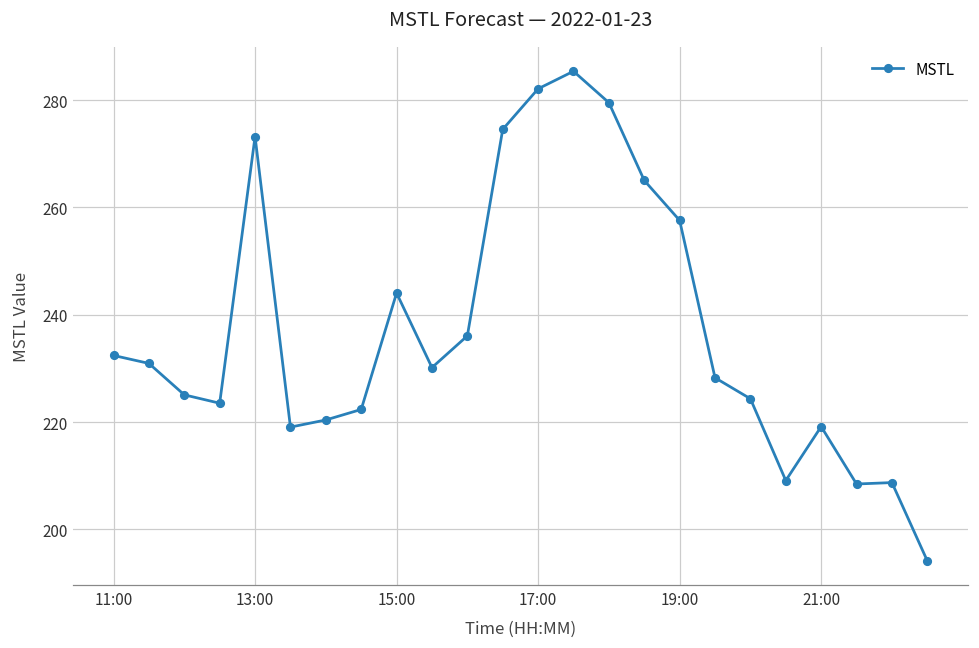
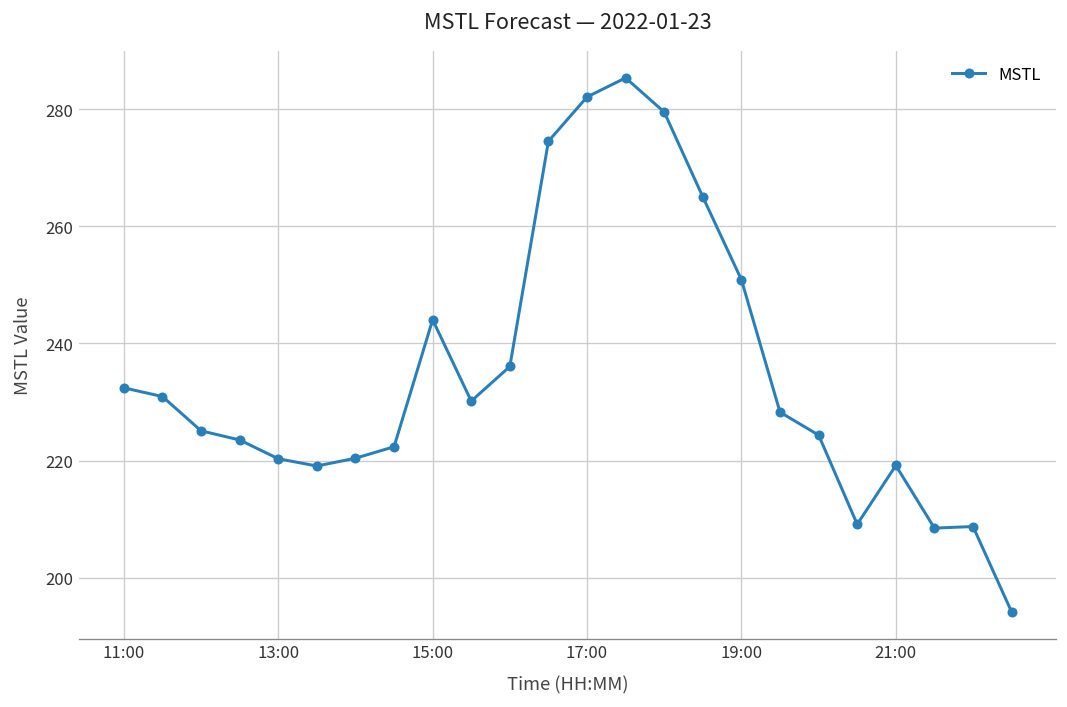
13:00: 273 -> 220
19:00: 258 -> 251
